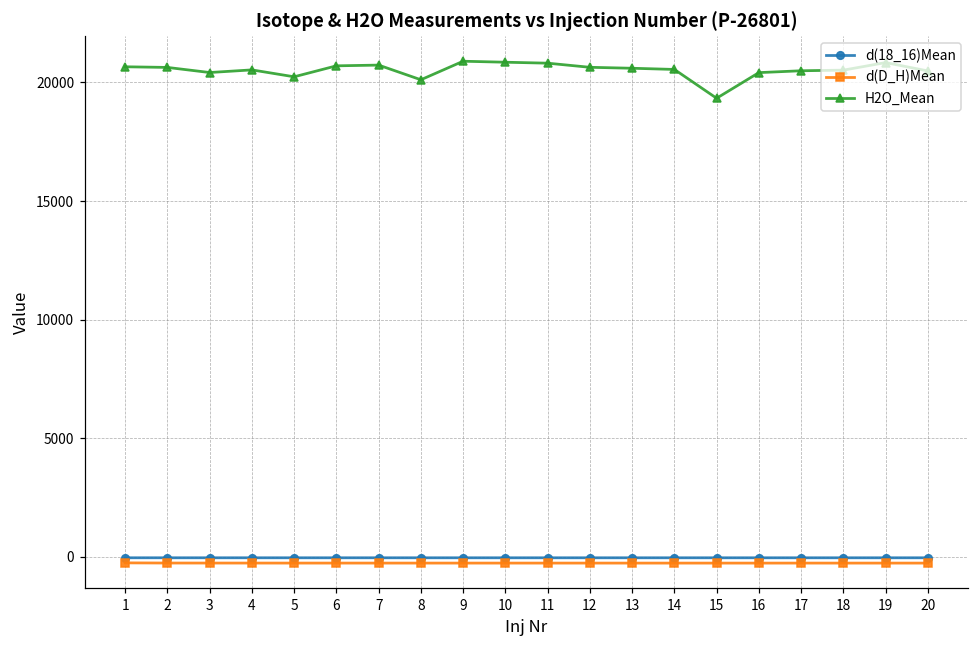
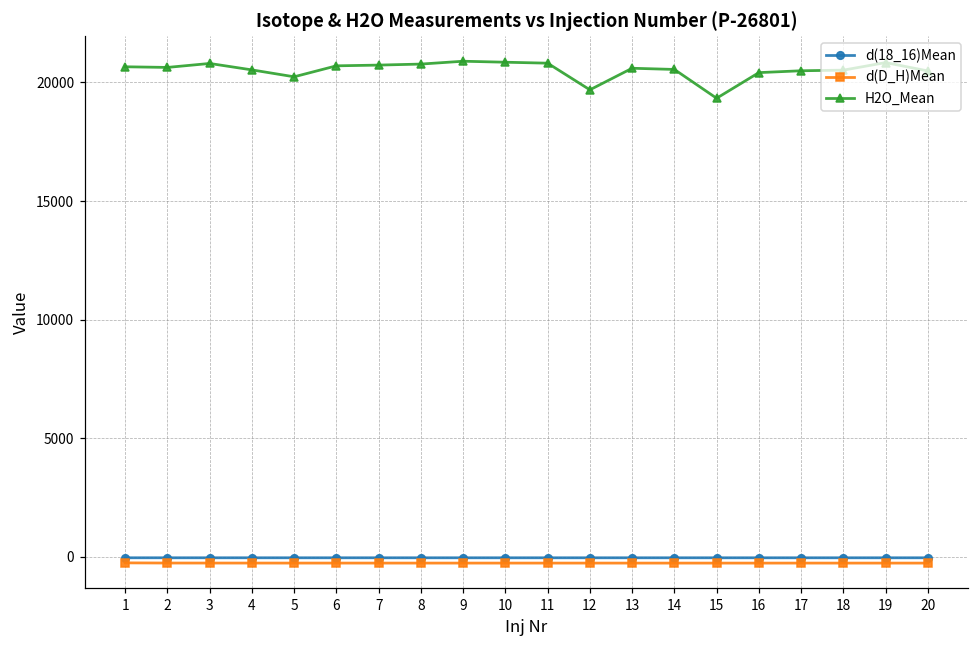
H2O_Mean, 3: 20400 -> 20800
H2O_Mean, 8: 20100 -> 20800
H2O_Mean, 12: 20600 -> 19700
